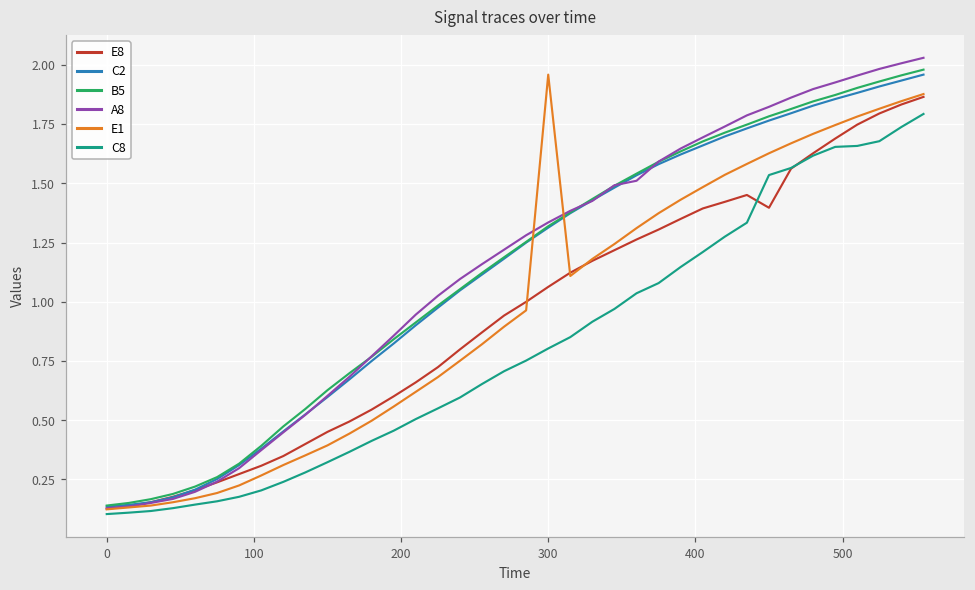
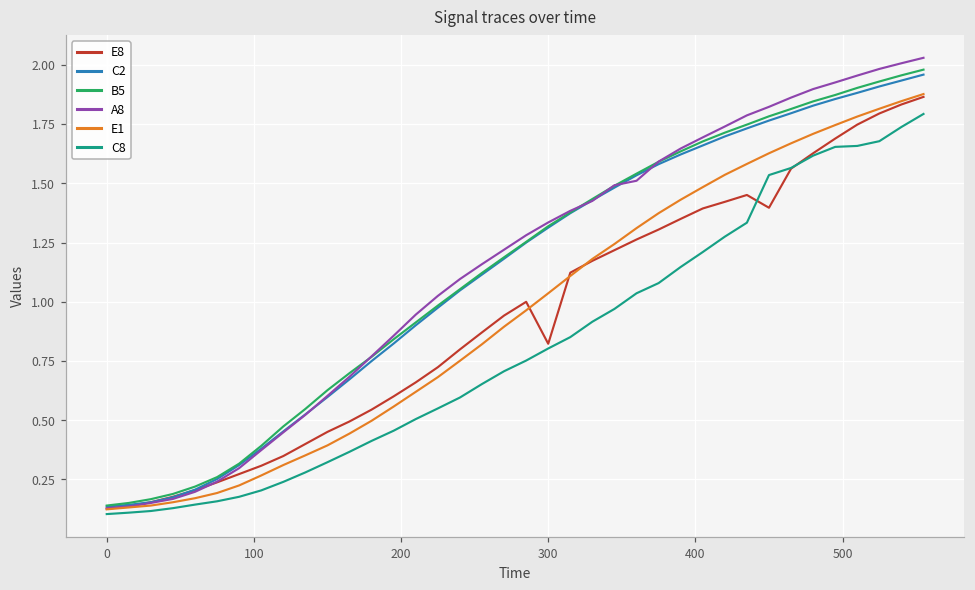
E8, 300: 1.06 -> 0.82
E1, 300: 1.96 -> 1.04
